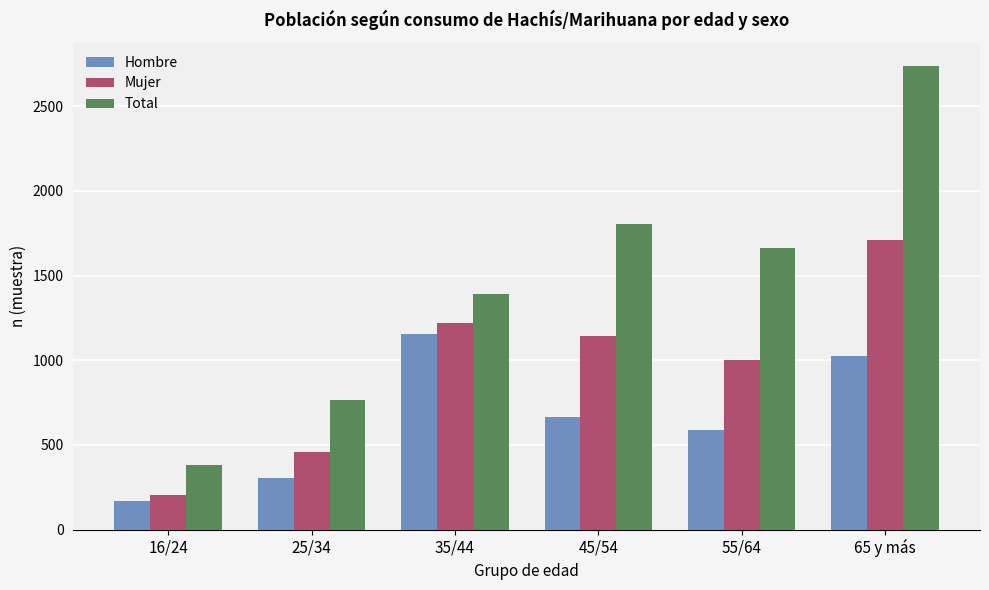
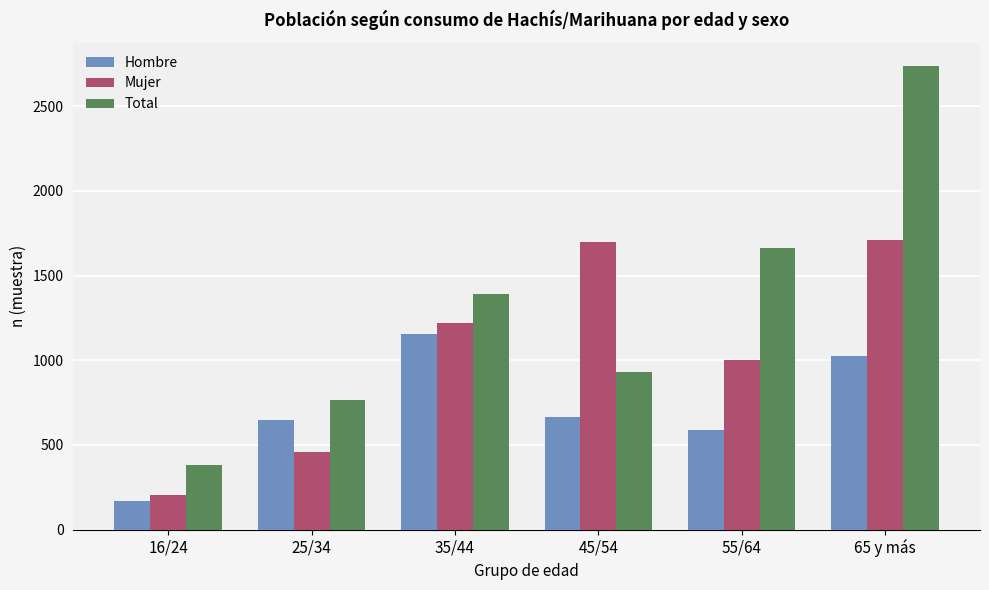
Hombre, 25/34: 300 -> 650
Mujer, 45/54: 1140 -> 1700
Total, 45/54: 1810 -> 930
